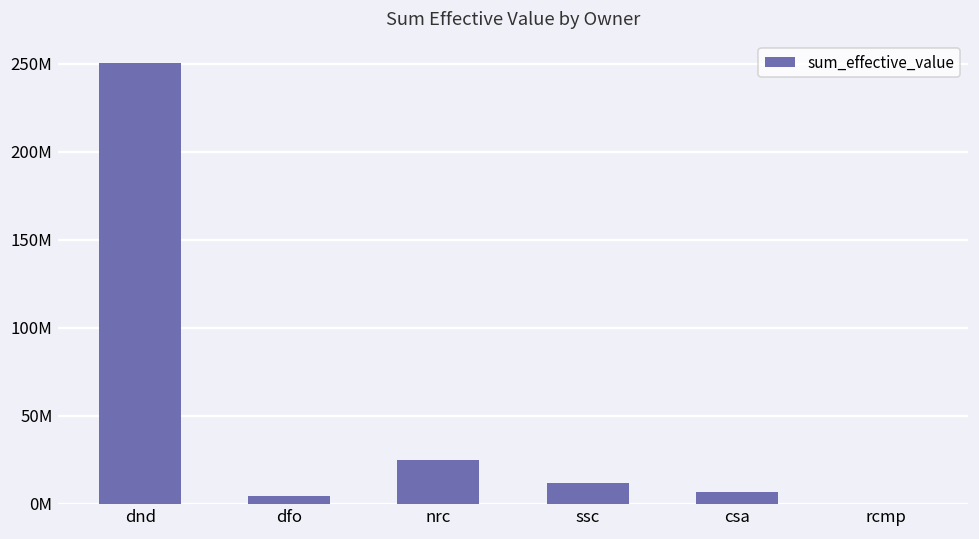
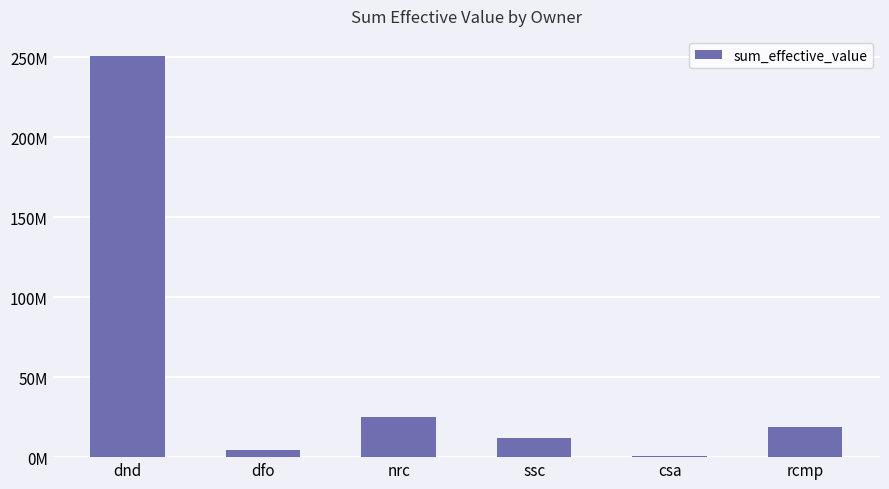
csa: 7000000 -> 1000000
rcmp: 0 -> 19000000
